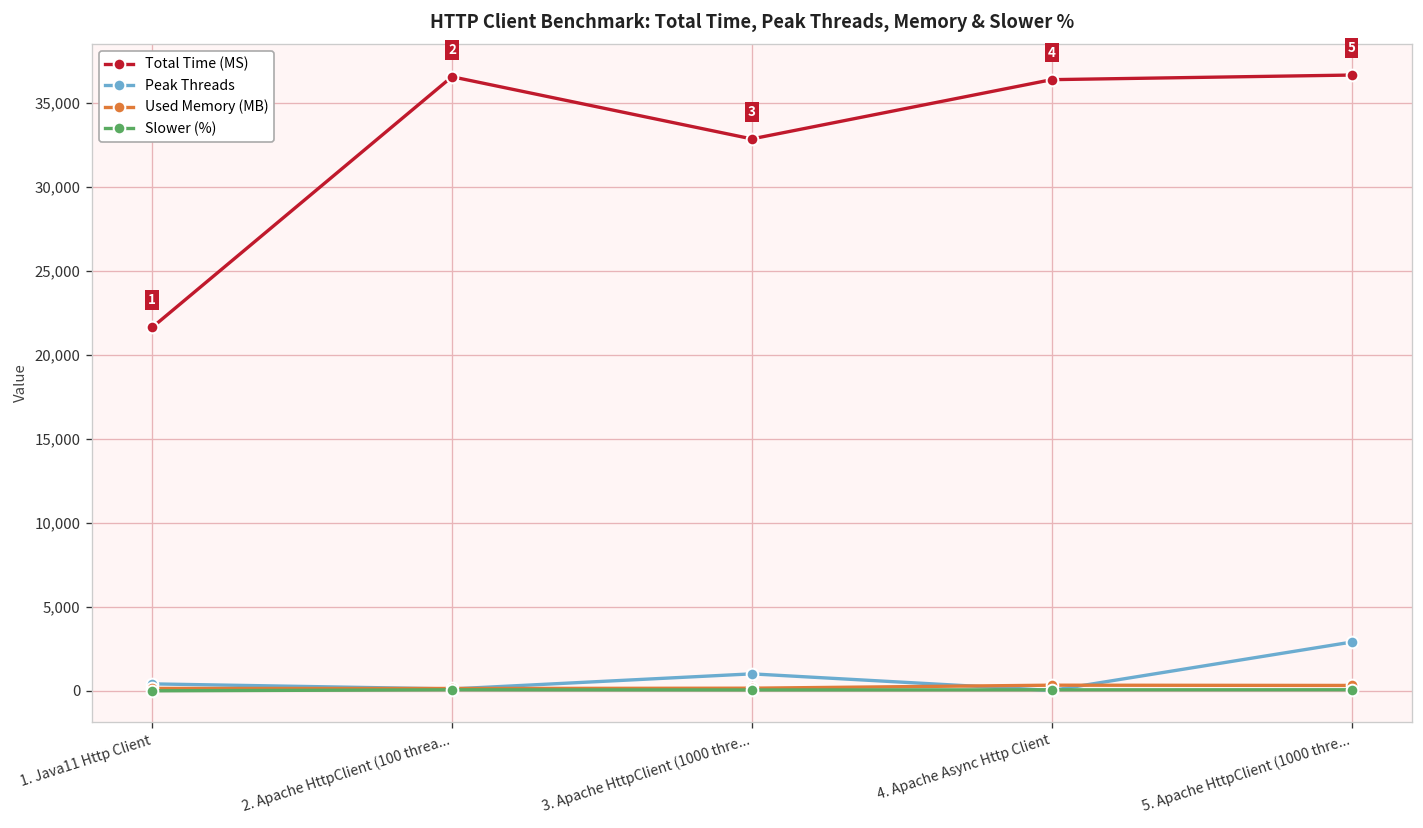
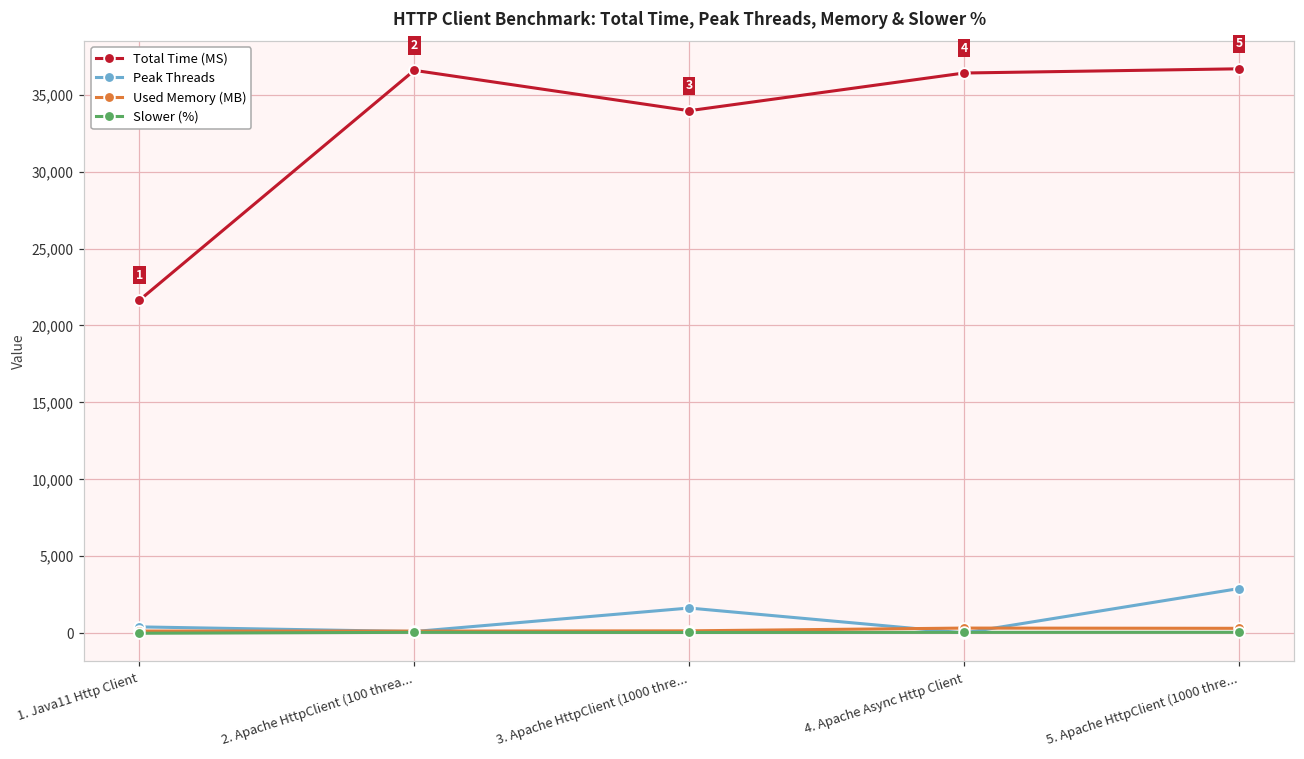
Total Time (MS), 3. Apache HttpClient (1000 thre...: 32,900 -> 34,000
Peak Threads, 3. Apache HttpClient (1000 thre...: 1,000 -> 1,600
